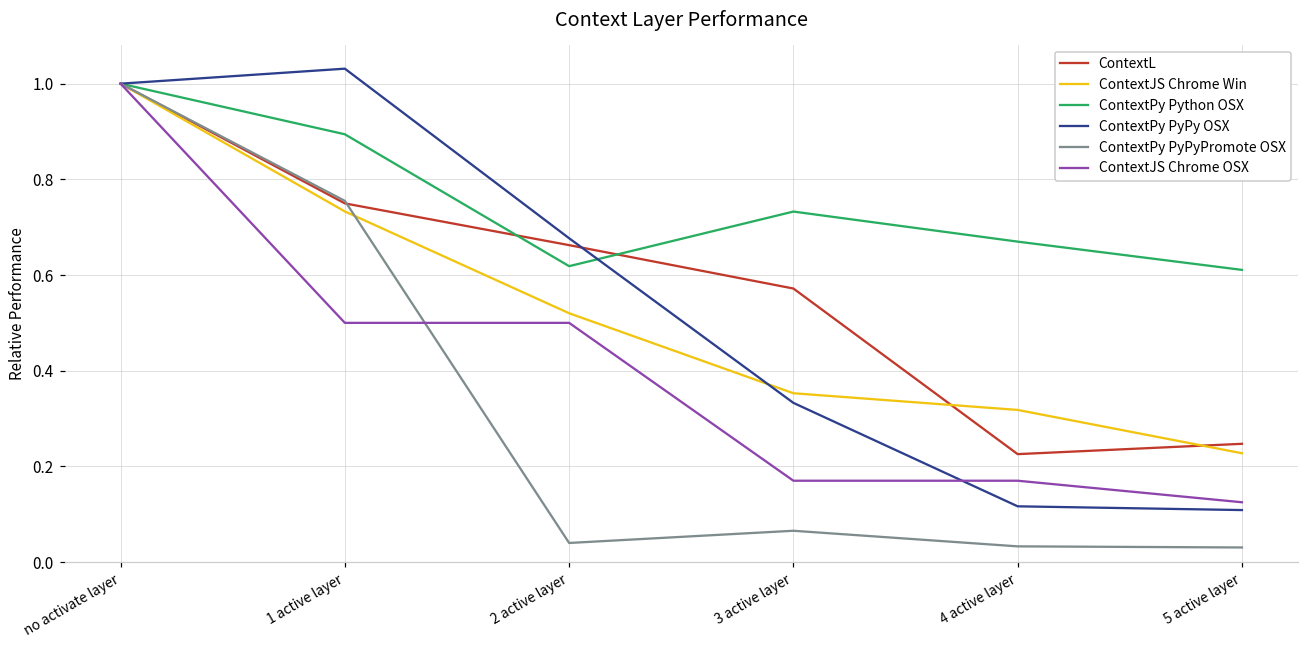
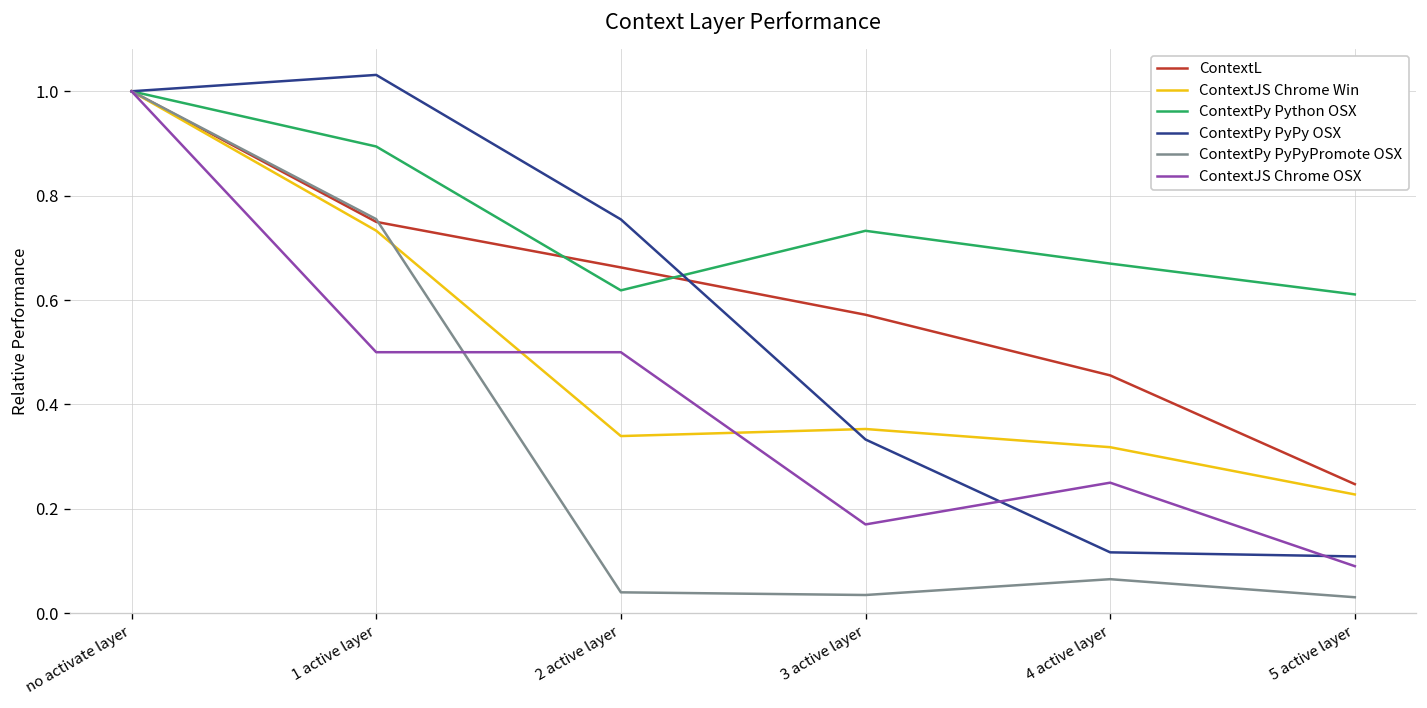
ContextJS Chrome Win, 2 active layer: 0.52 -> 0.34
ContextPy PyPy OSX, 2 active layer: 0.68 -> 0.75
ContextPy PyPyPromote OSX, 3 active layer: 0.07 -> 0.03
ContextL, 4 active layer: 0.23 -> 0.46
ContextPy PyPyPromote OSX, 4 active layer: 0.03 -> 0.07
ContextJS Chrome OSX, 4 active layer: 0.17 -> 0.25
ContextJS Chrome OSX, 5 active layer: 0.13 -> 0.09
